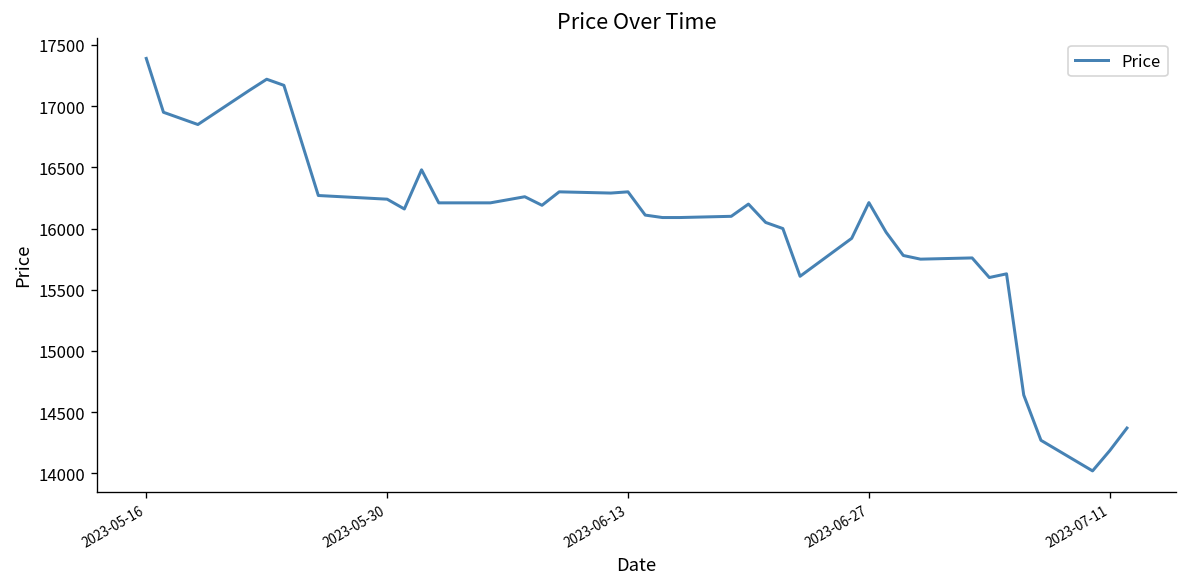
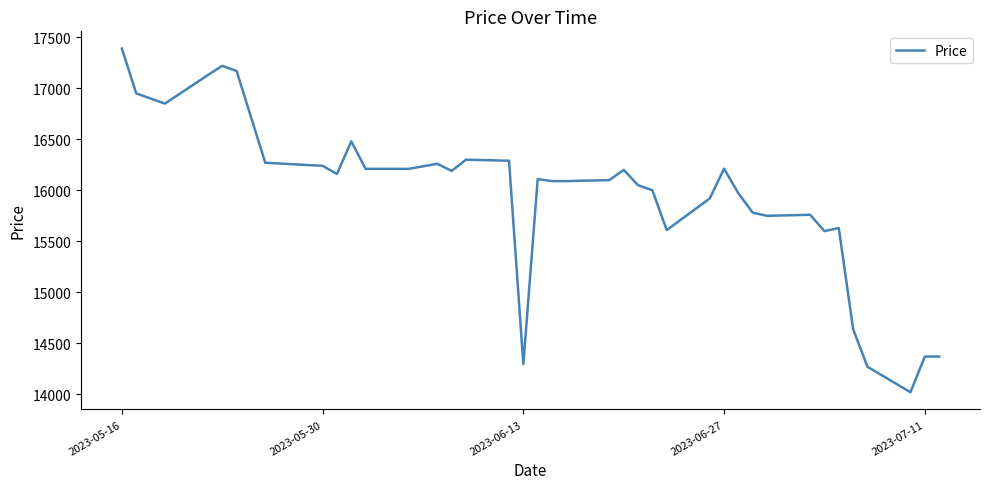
2023-06-13: 16300 -> 14300
2023-07-11: 14190 -> 14370
